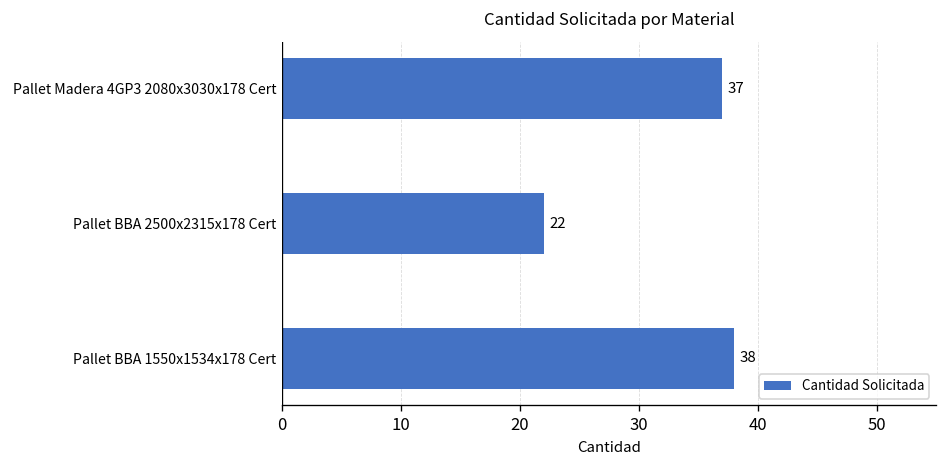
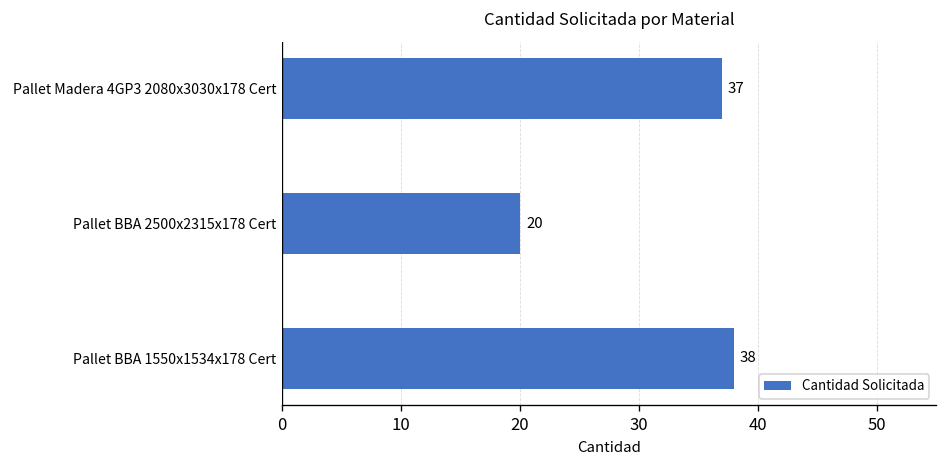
Pallet BBA 2500x2315x178 Cert: 22 -> 20
